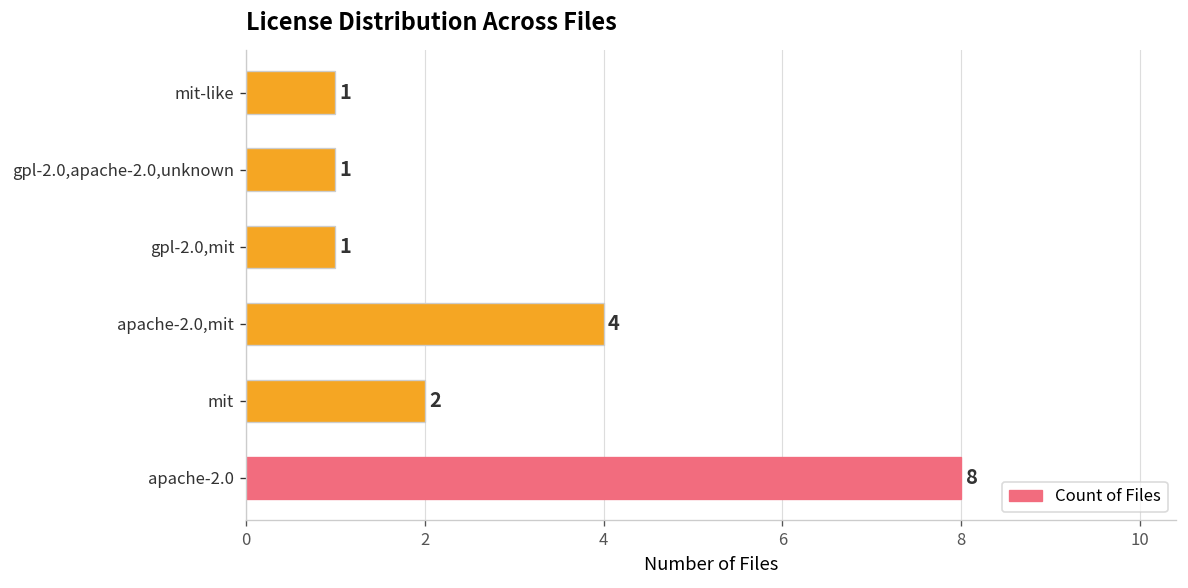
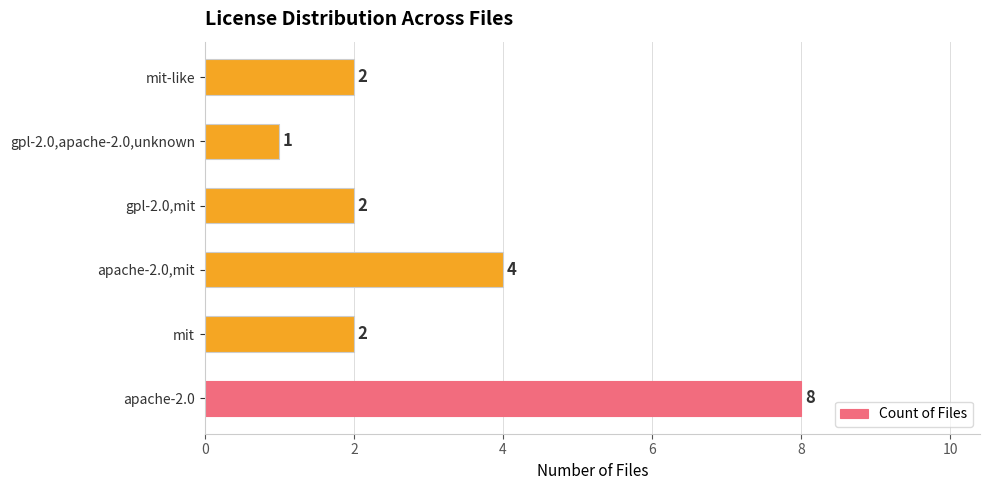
mit-like: 1 -> 2
gpl-2.0,mit: 1 -> 2
